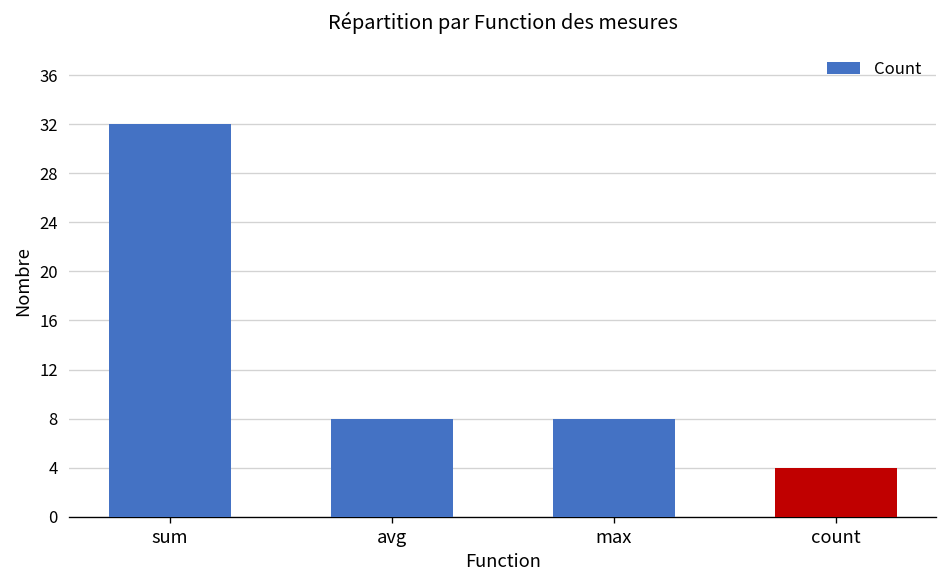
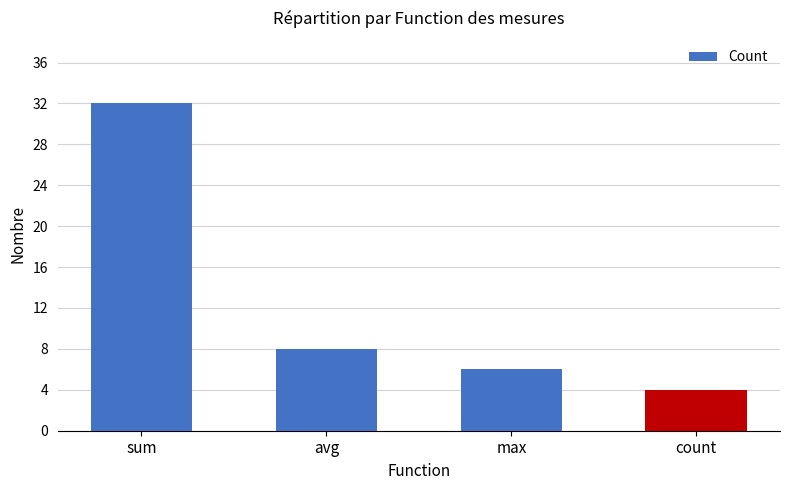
max: 8 -> 6
